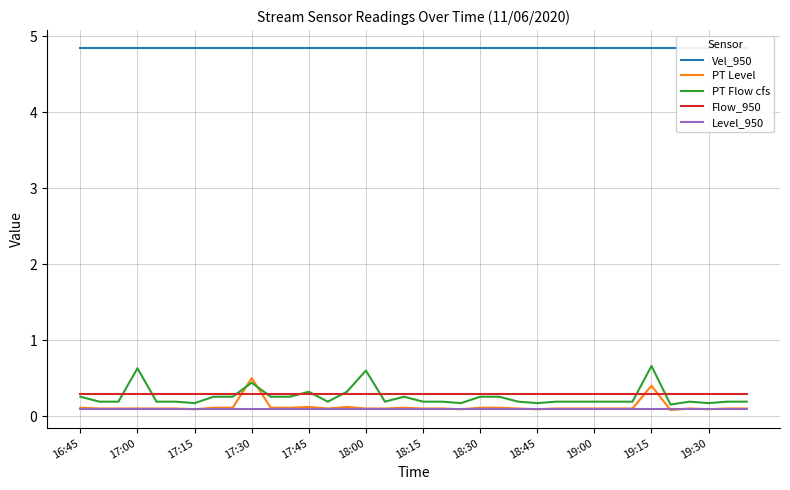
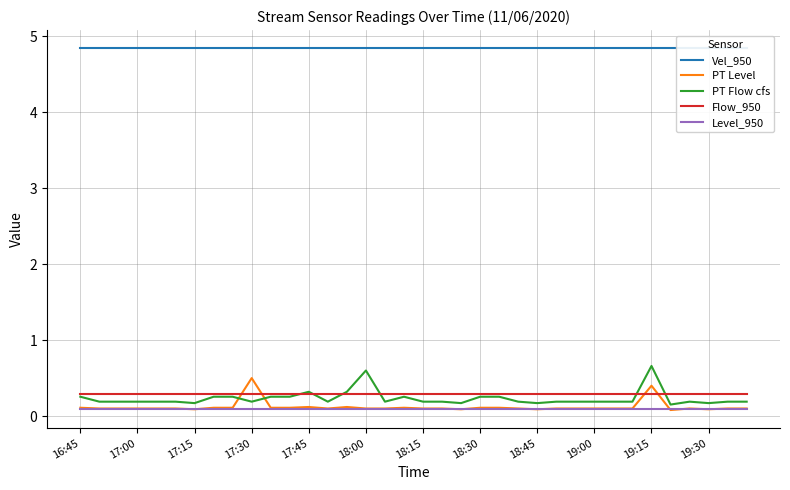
PT Flow cfs, 17:00: 0.6 -> 0.2
PT Flow cfs, 17:30: 0.4 -> 0.2
